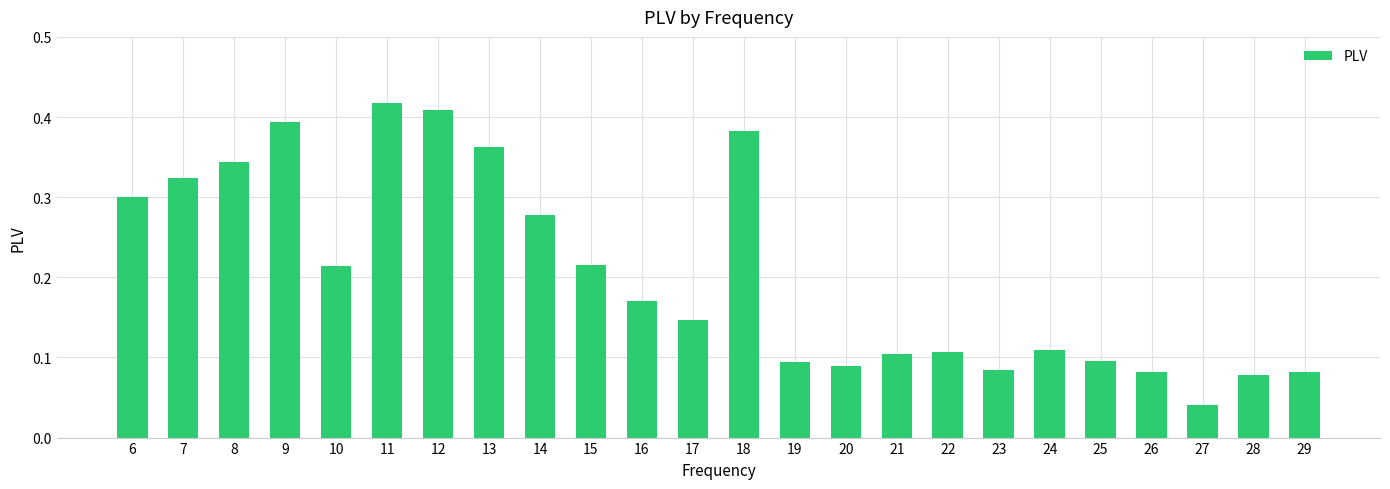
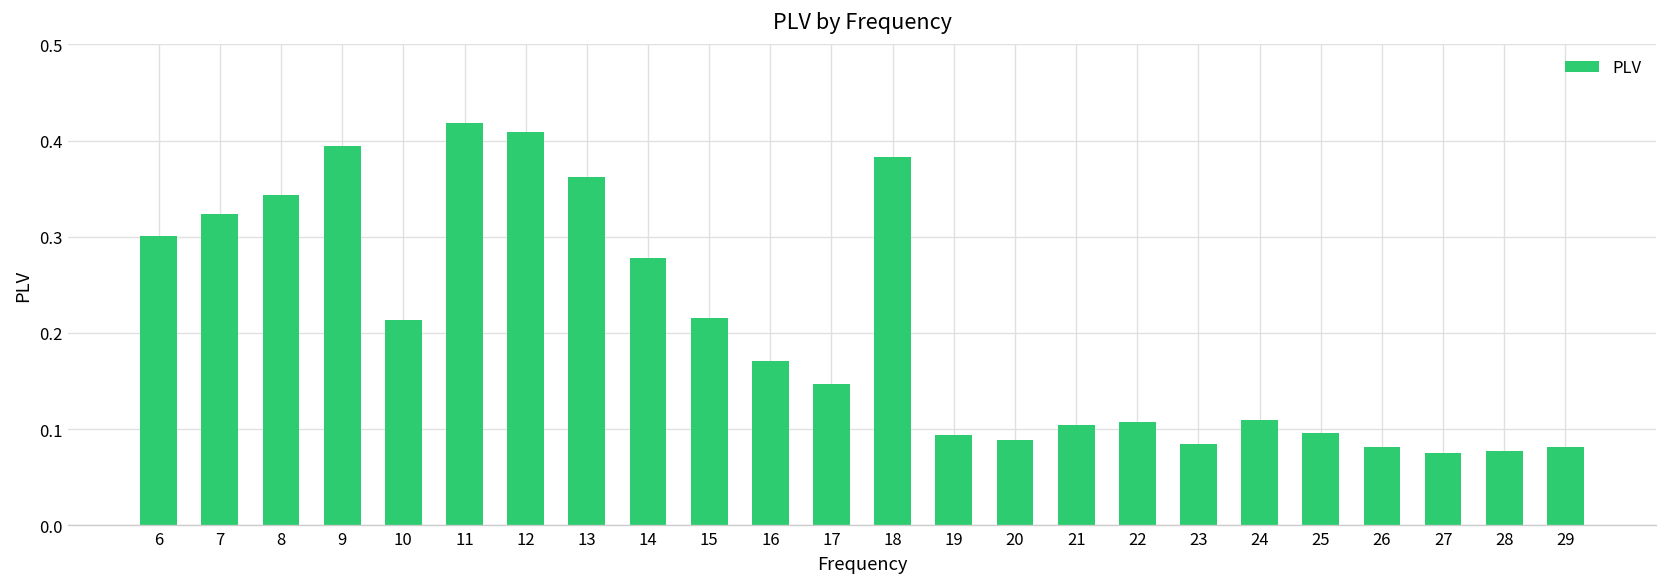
27: 0.04 -> 0.08
